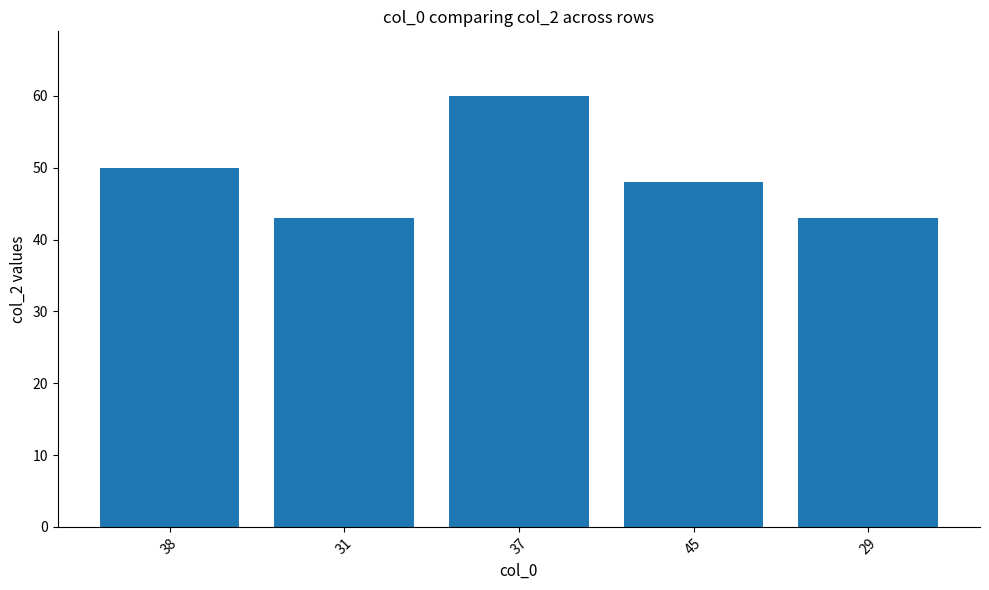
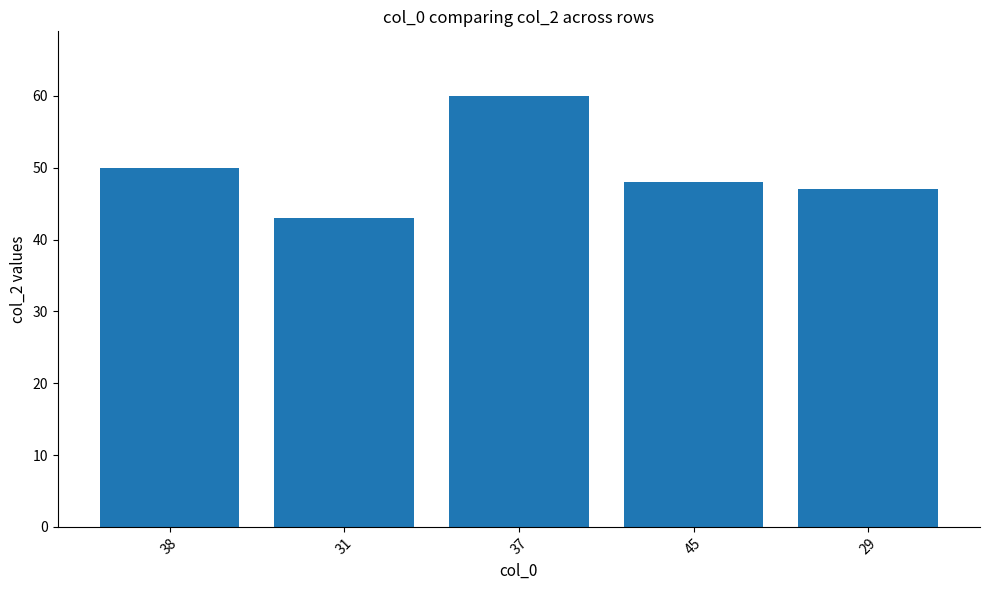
29: 43 -> 47
